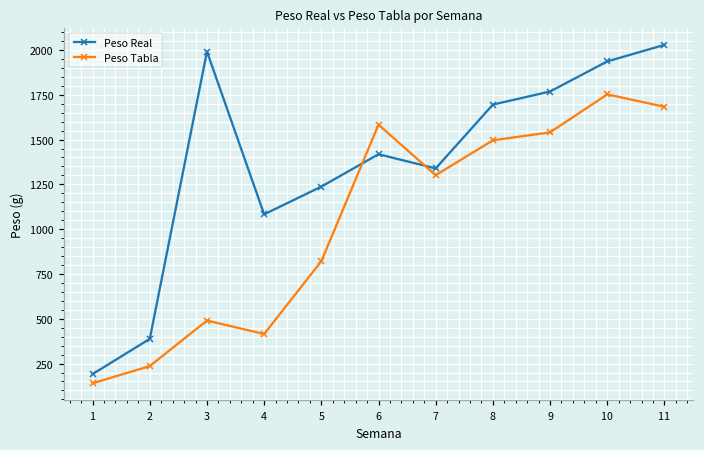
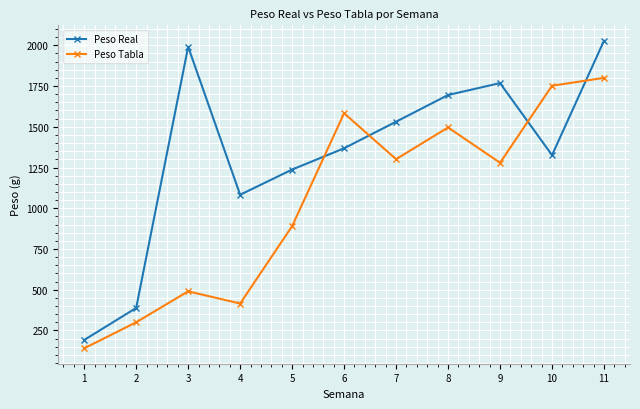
Peso Tabla, 2: 240 -> 300
Peso Tabla, 5: 820 -> 890
Peso Real, 6: 1420 -> 1370
Peso Real, 7: 1340 -> 1530
Peso Tabla, 9: 1540 -> 1280
Peso Real, 10: 1940 -> 1330
Peso Tabla, 11: 1680 -> 1800
